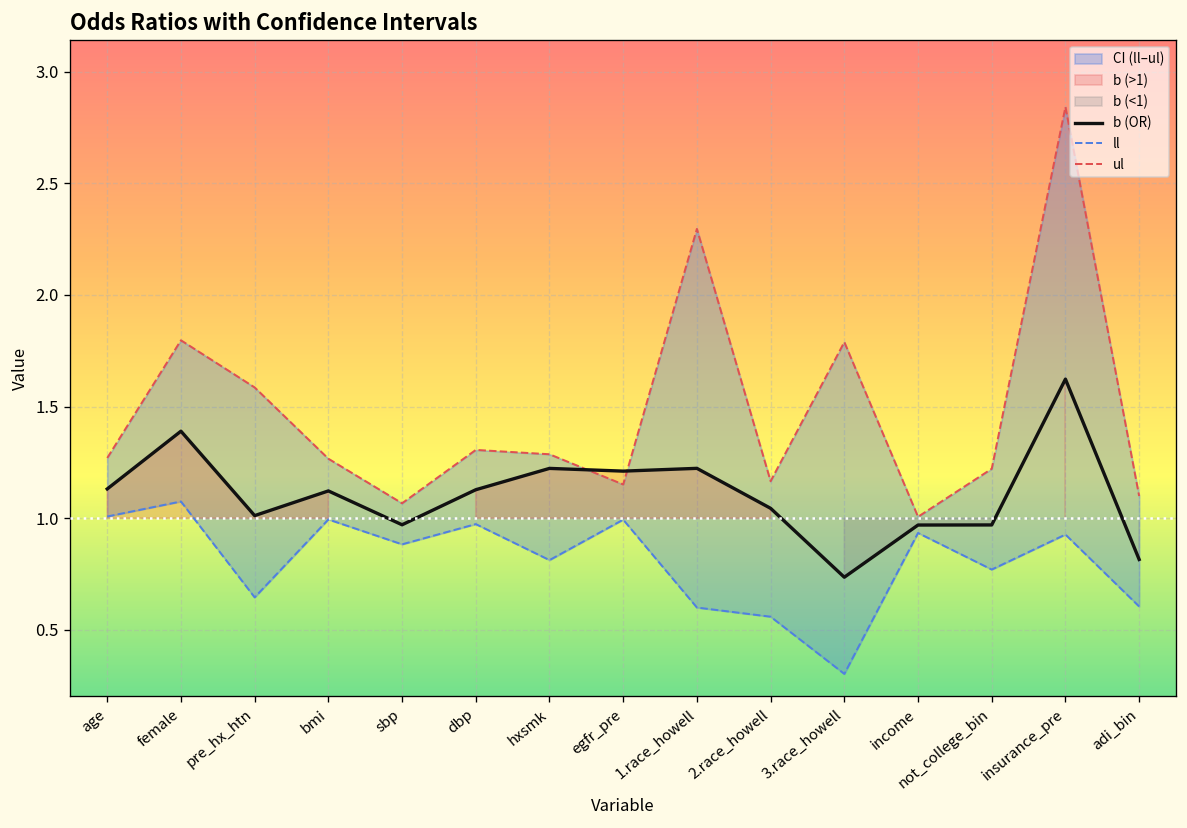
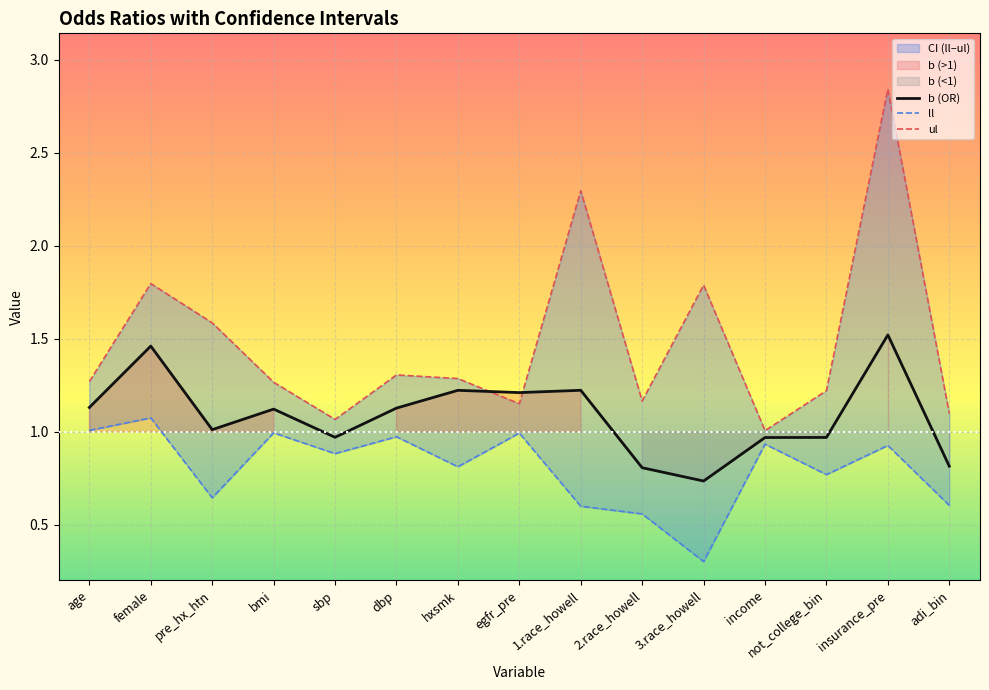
b (OR), female: 1.39 -> 1.46
b (OR), 2.race_howell: 1.04 -> 0.81
b (OR), insurance_pre: 1.62 -> 1.52
